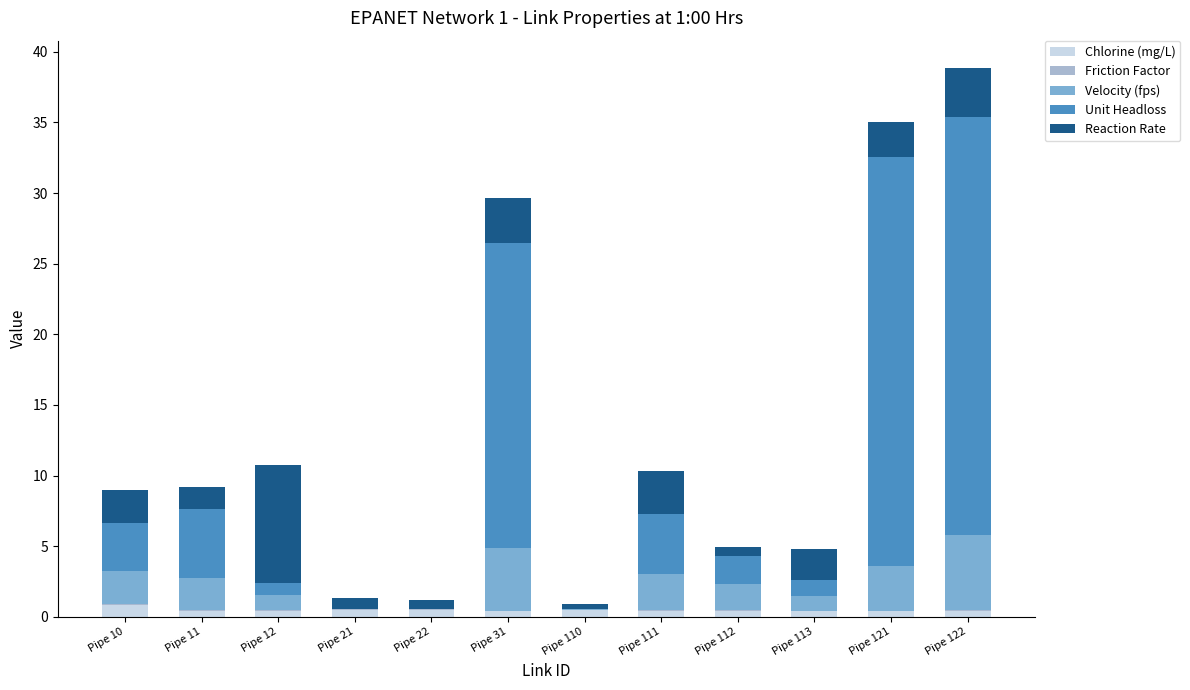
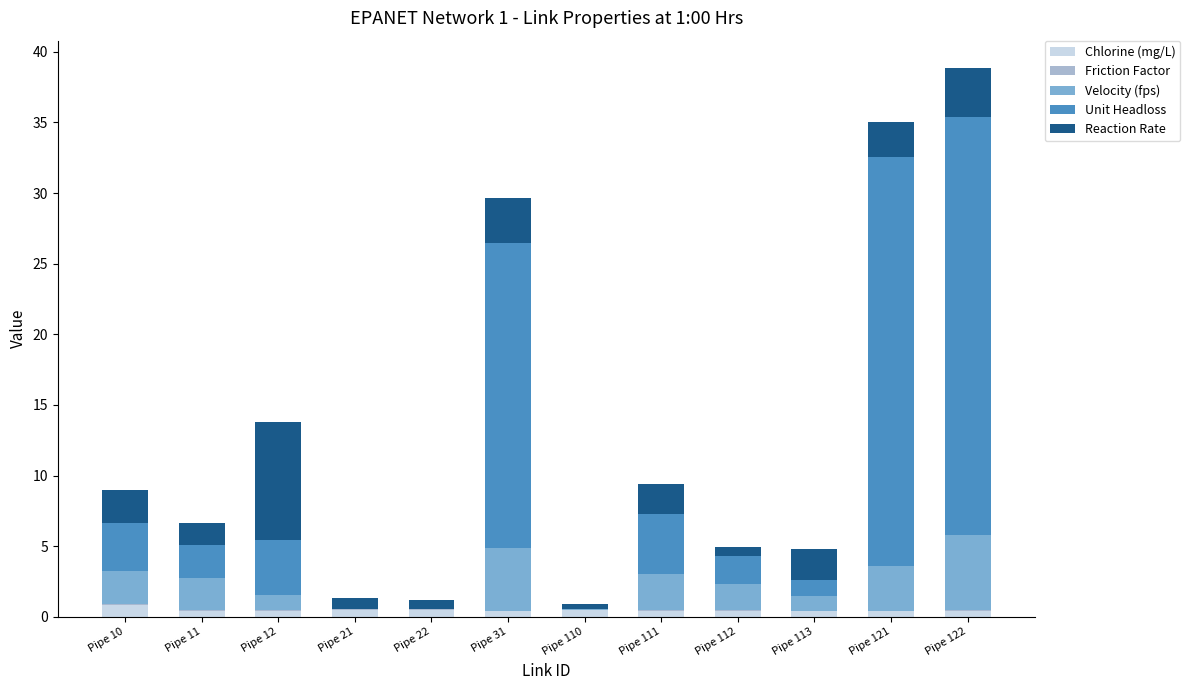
Unit Headloss, Pipe 11: 4.9 -> 2.3
Unit Headloss, Pipe 12: 0.9 -> 3.9
Reaction Rate, Pipe 111: 3.0 -> 2.1
